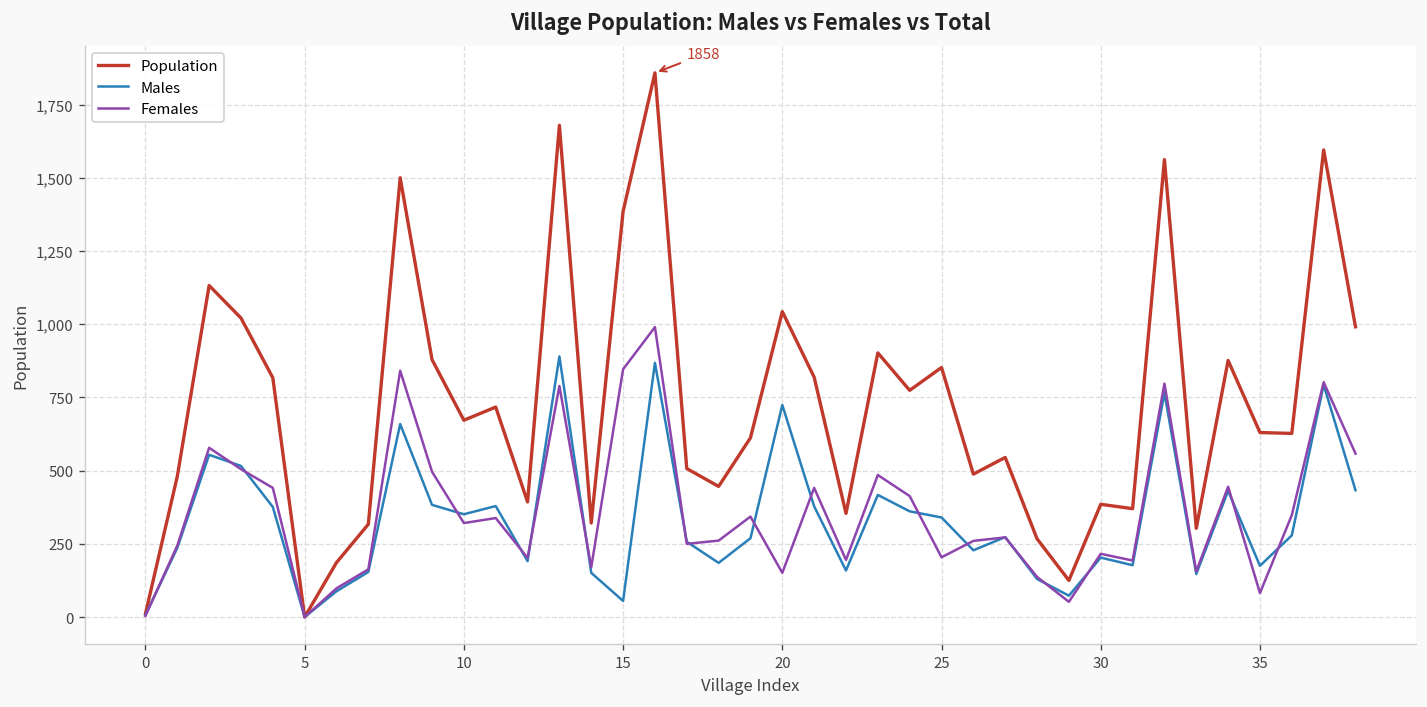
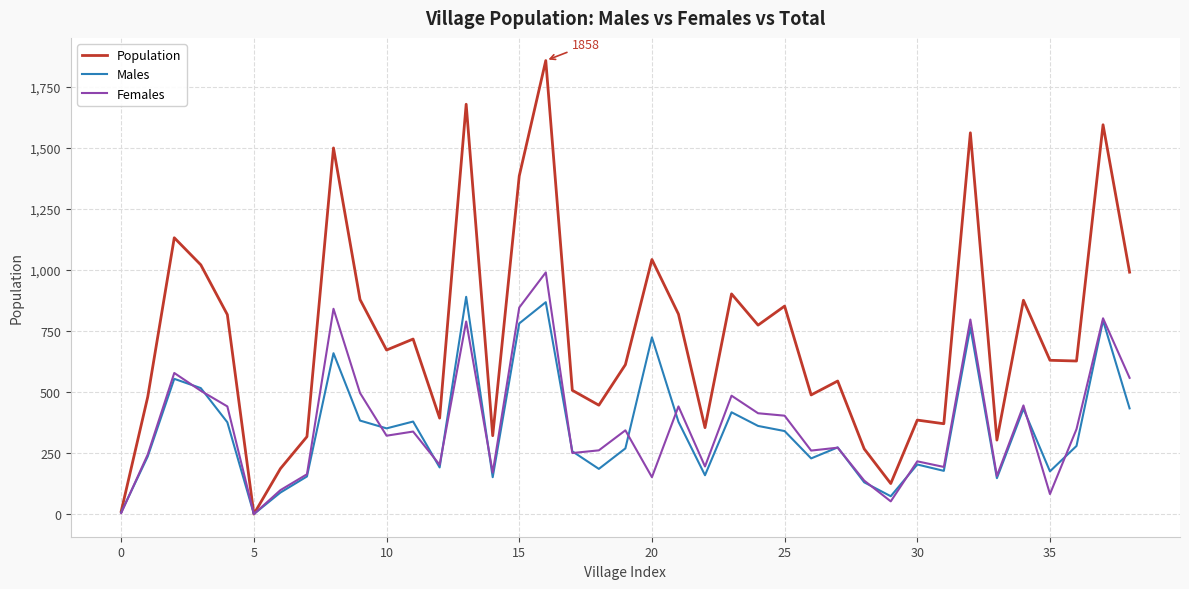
Males, 15: 60 -> 780
Females, 25: 200 -> 400
